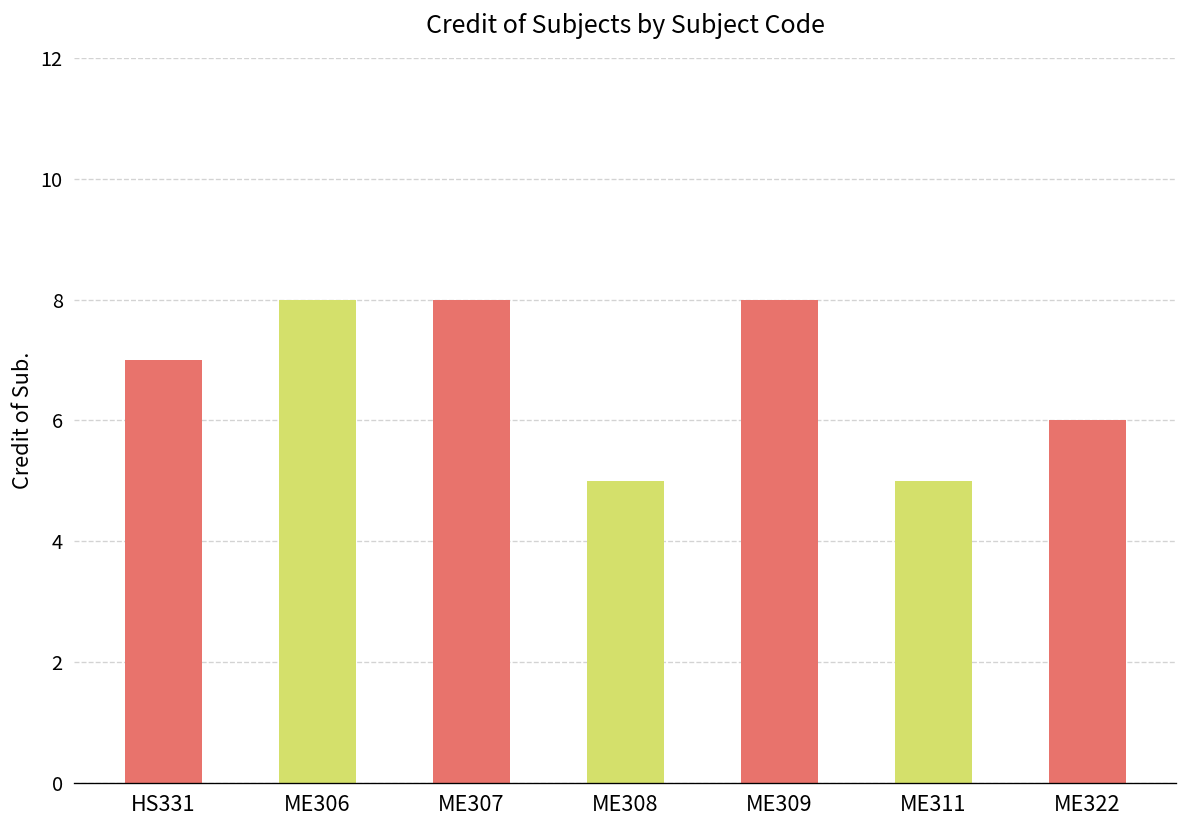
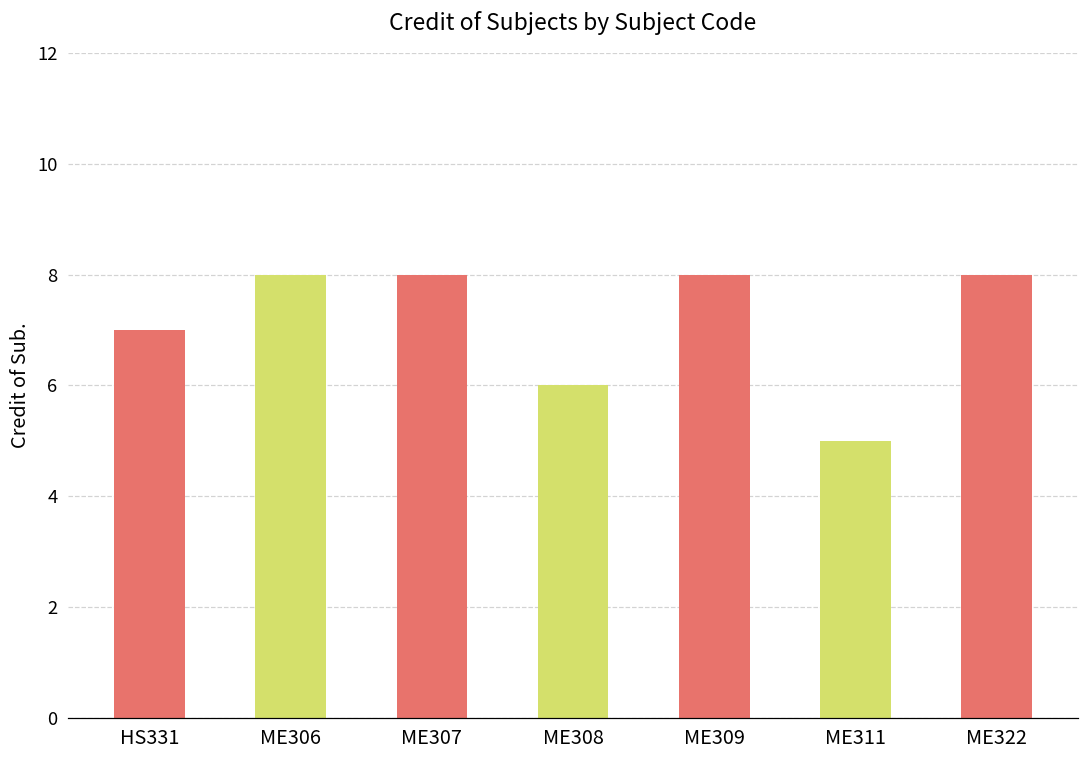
ME308: 5 -> 6
ME322: 6 -> 8
